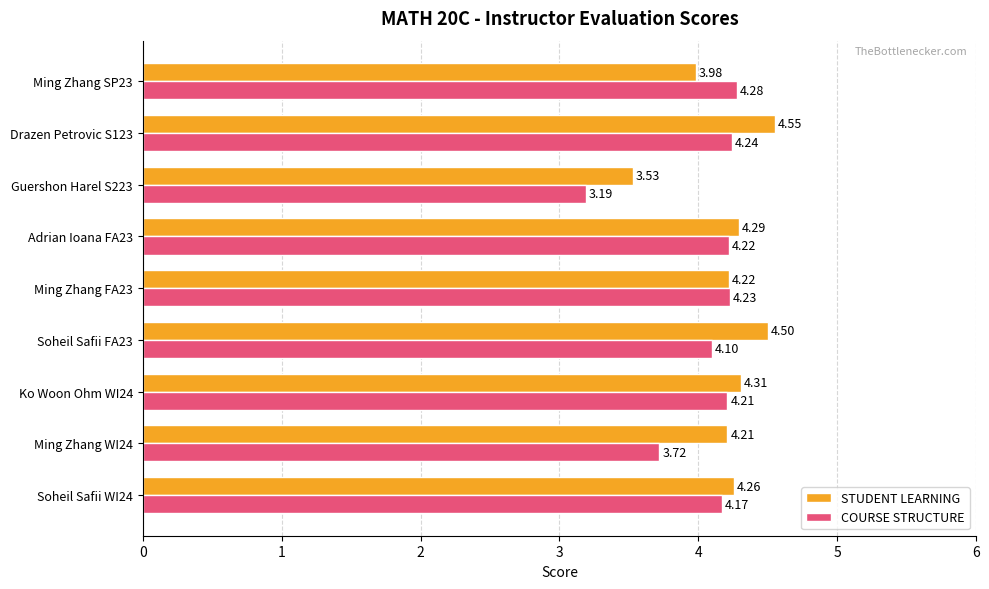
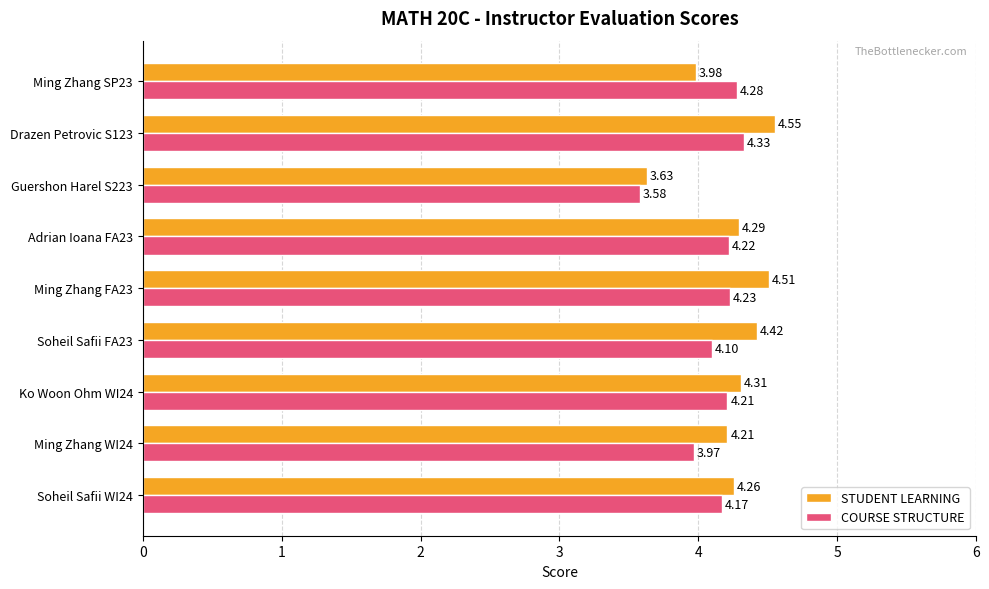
COURSE STRUCTURE, Drazen Petrovic S123: 4.24 -> 4.33
STUDENT LEARNING, Guershon Harel S223: 3.53 -> 3.63
COURSE STRUCTURE, Guershon Harel S223: 3.19 -> 3.58
STUDENT LEARNING, Ming Zhang FA23: 4.22 -> 4.51
STUDENT LEARNING, Soheil Safii FA23: 4.50 -> 4.42
COURSE STRUCTURE, Ming Zhang WI24: 3.72 -> 3.97
